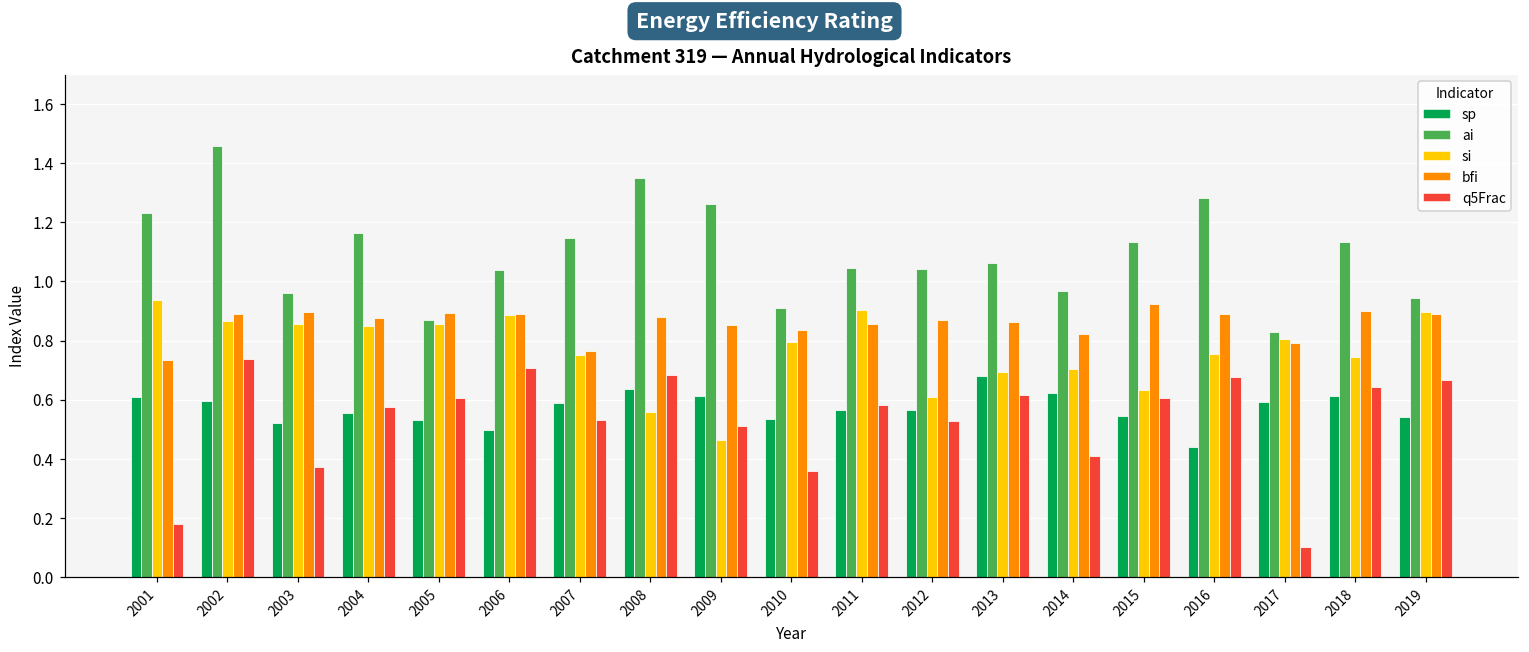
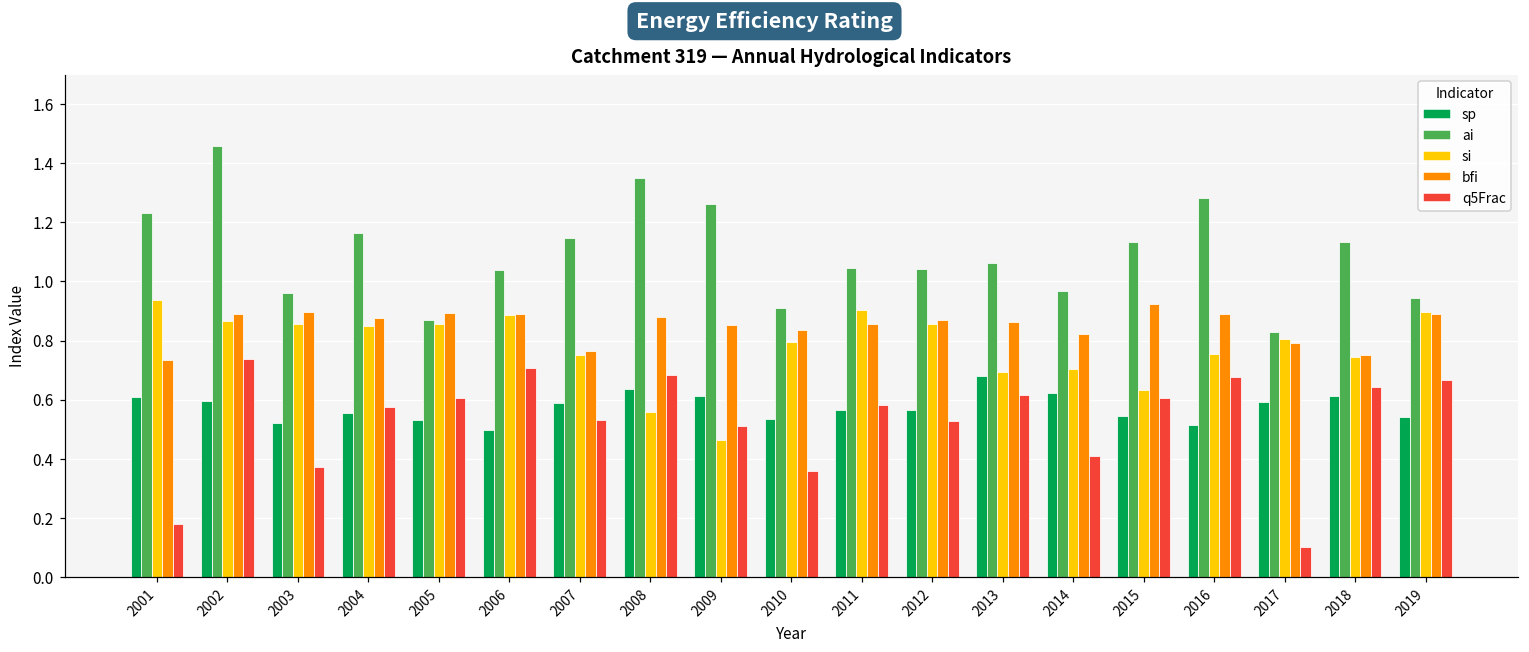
si, 2012: 0.61 -> 0.85
sp, 2016: 0.44 -> 0.51
bfi, 2018: 0.90 -> 0.75
